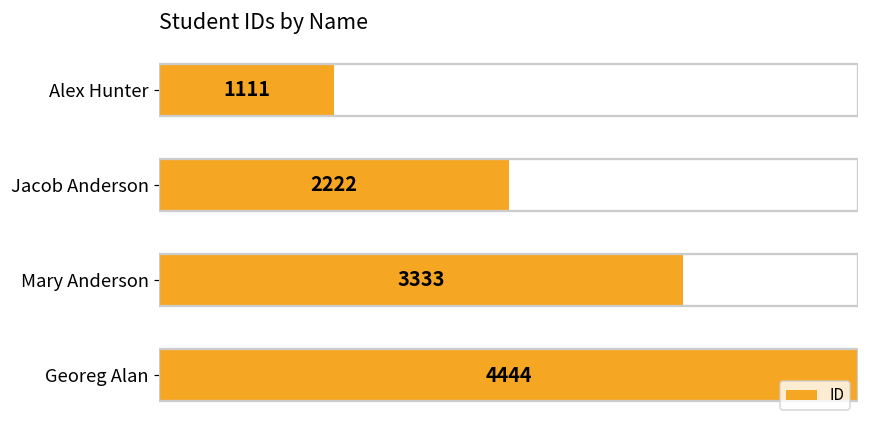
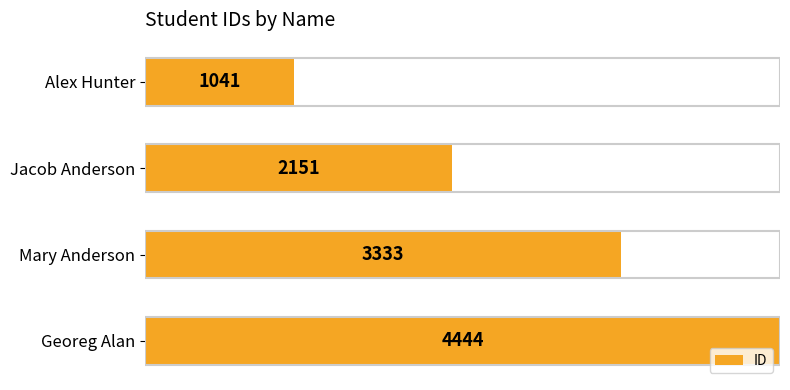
Alex Hunter: 1111 -> 1041
Jacob Anderson: 2222 -> 2151
